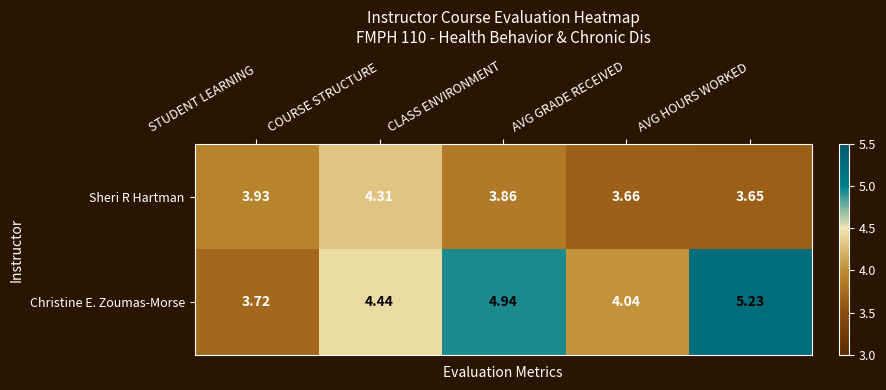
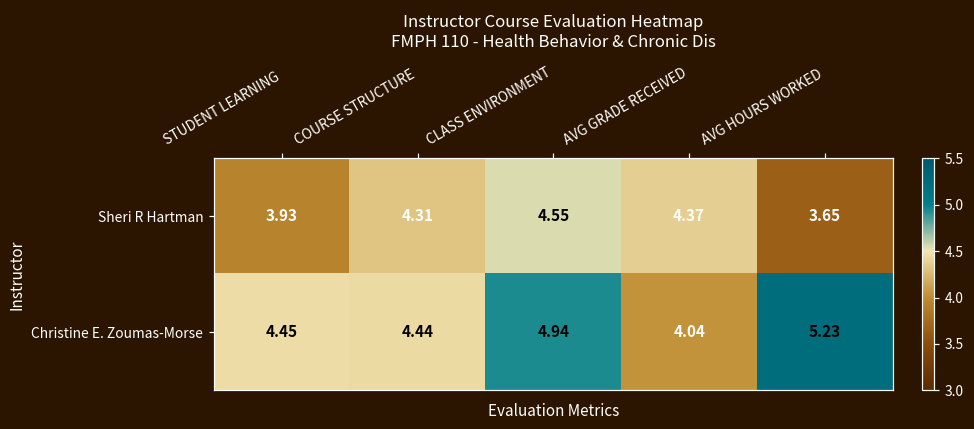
Sheri R Hartman, CLASS ENVIRONMENT: 3.86 -> 4.55
Sheri R Hartman, AVG GRADE RECEIVED: 3.66 -> 4.37
Christine E. Zoumas-Morse, STUDENT LEARNING: 3.72 -> 4.45
